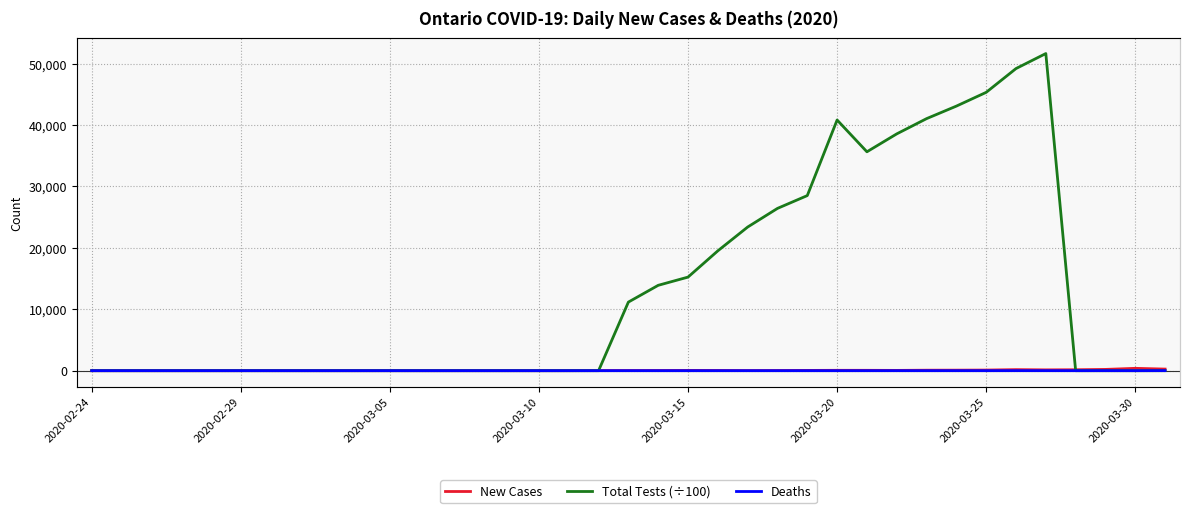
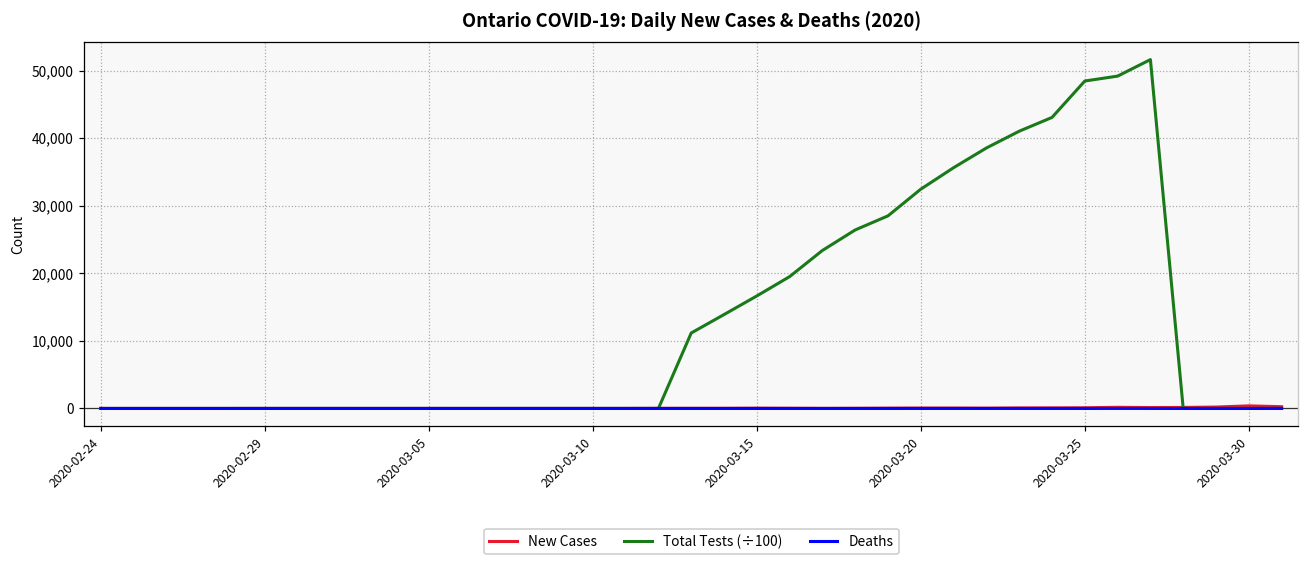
Total Tests (÷100), 2020-03-15: 15,000 -> 17,000
Total Tests (÷100), 2020-03-20: 41,000 -> 32,000
Total Tests (÷100), 2020-03-25: 45,000 -> 48,000
